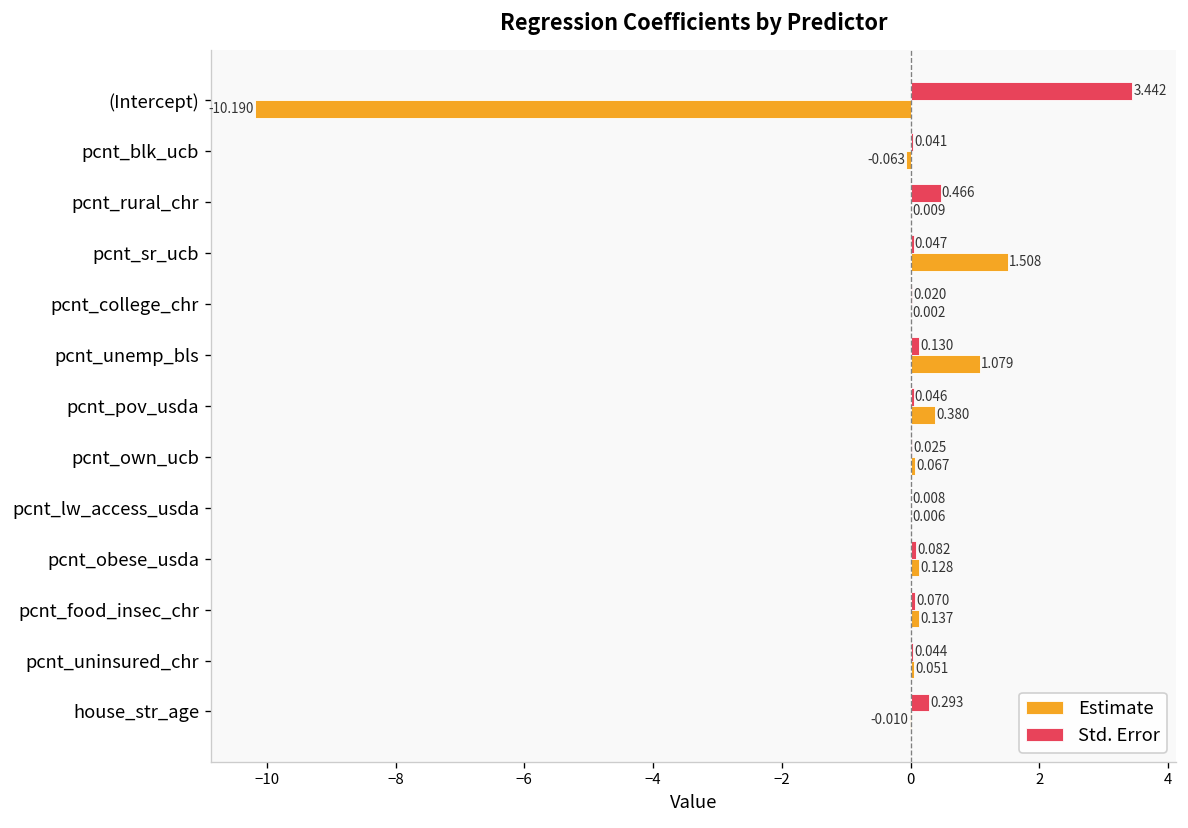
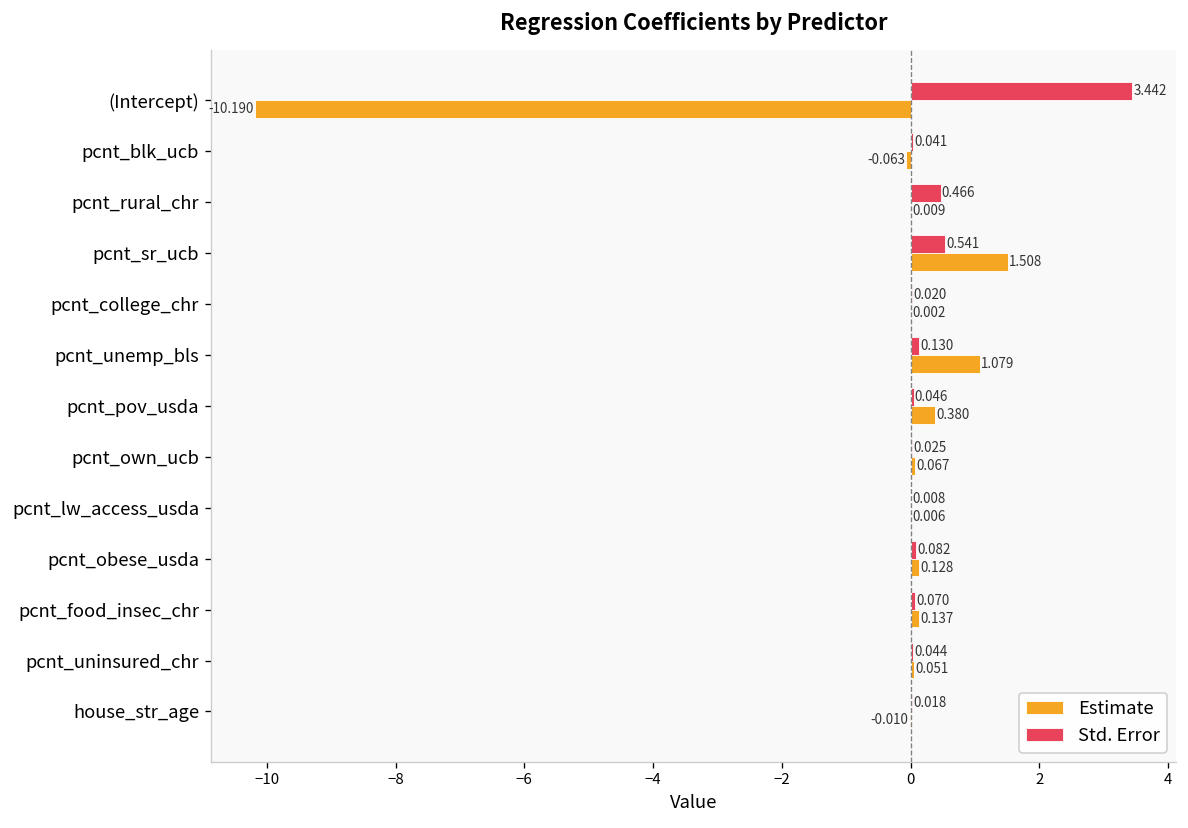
Std. Error, pcnt_sr_ucb: 0.047 -> 0.541
Std. Error, house_str_age: 0.293 -> 0.018
